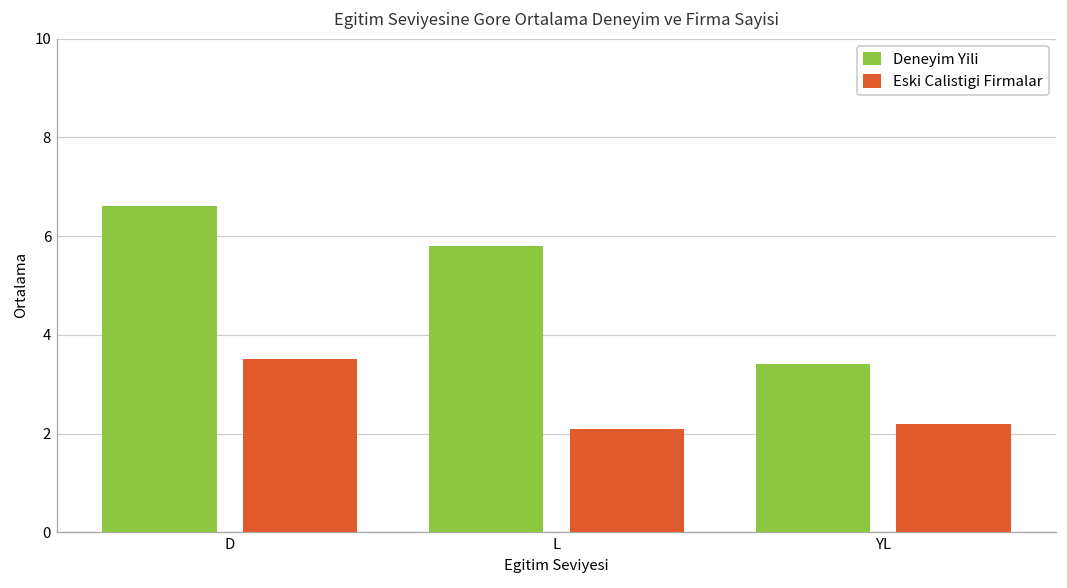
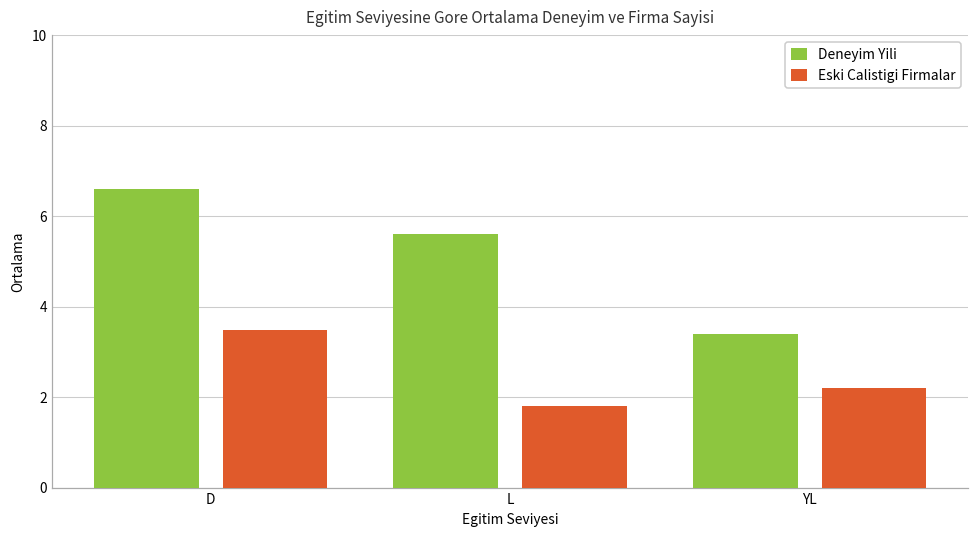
Deneyim Yili, L: 5.8 -> 5.6
Eski Calistigi Firmalar, L: 2.1 -> 1.8
